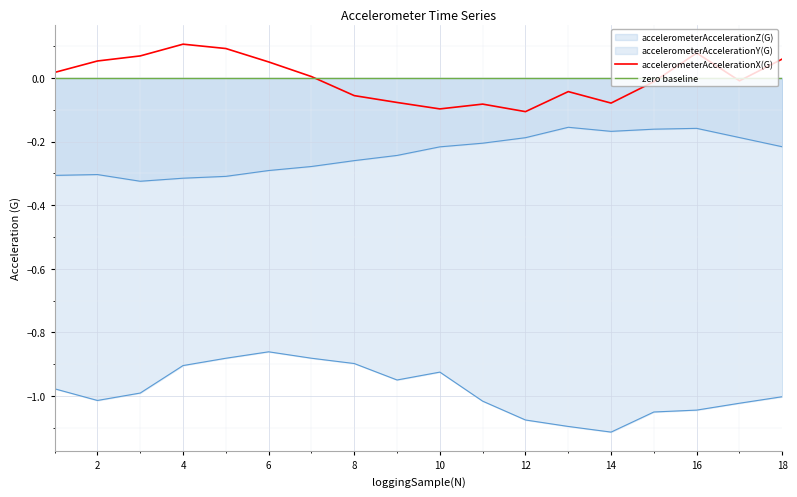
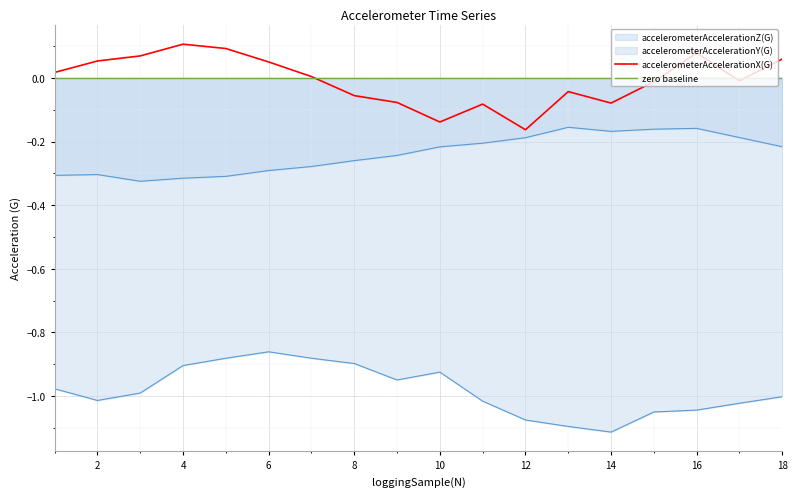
accelerometerAccelerationX(G), 10: -0.10 -> -0.14
accelerometerAccelerationX(G), 12: -0.11 -> -0.16
